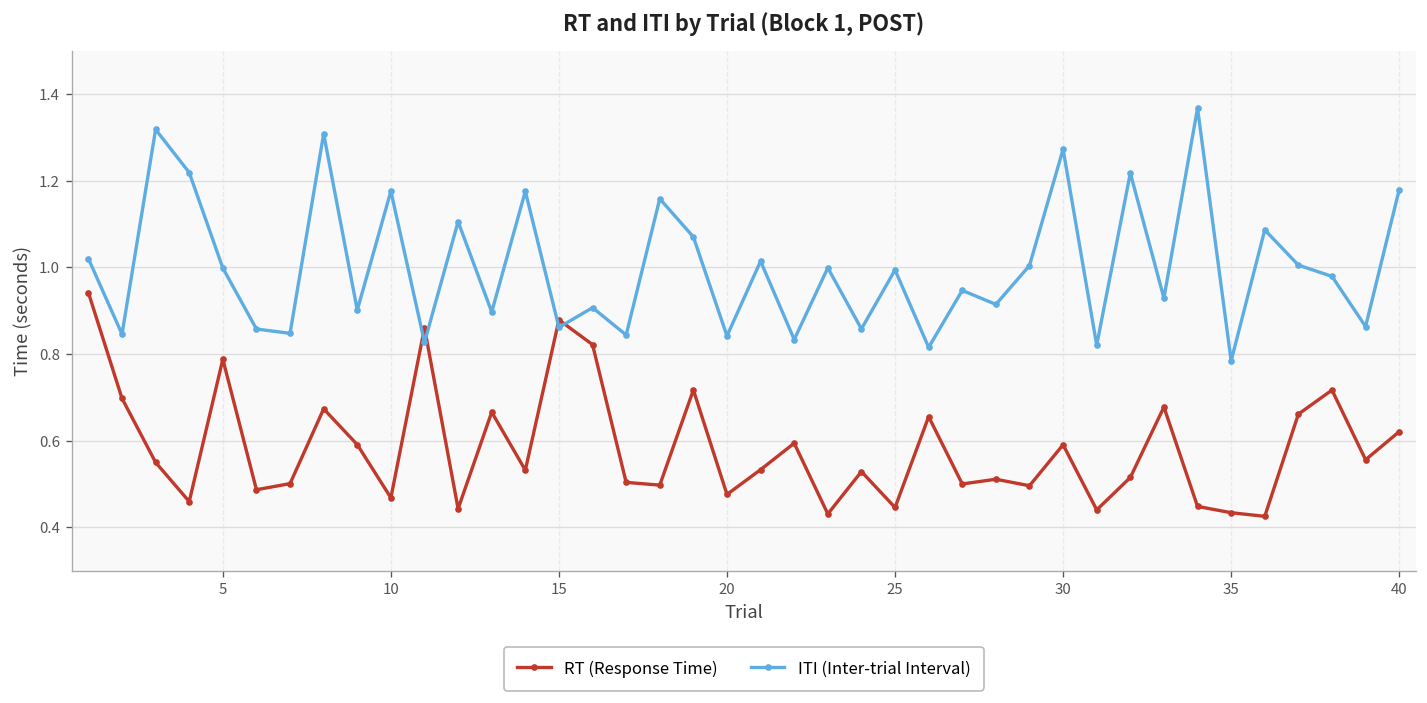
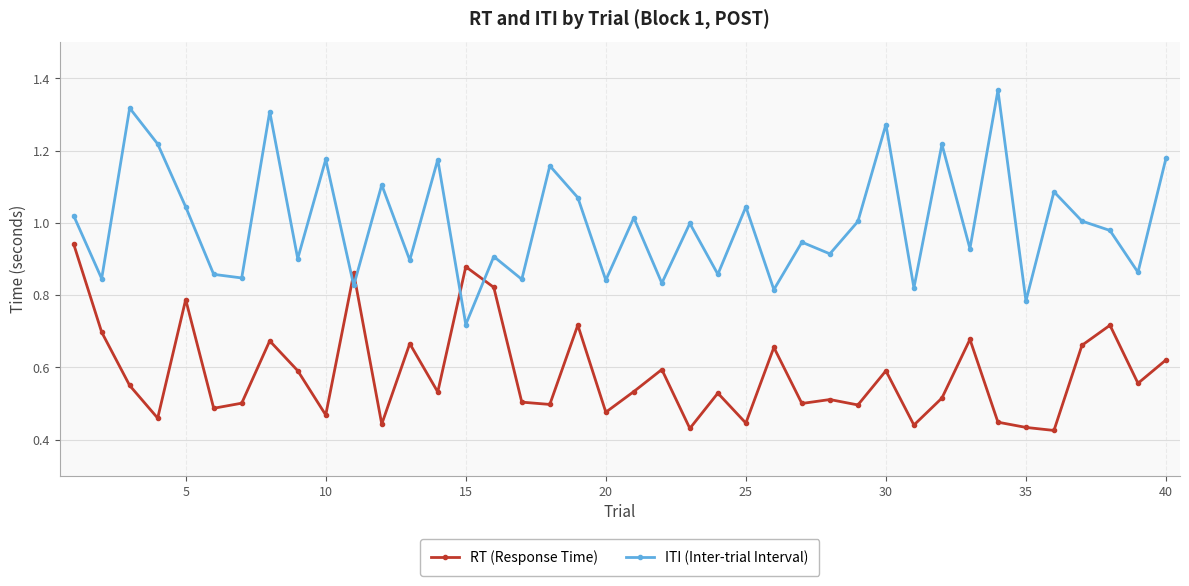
ITI (Inter-trial Interval), 5: 1.00 -> 1.04
ITI (Inter-trial Interval), 15: 0.86 -> 0.72
ITI (Inter-trial Interval), 25: 0.99 -> 1.04
